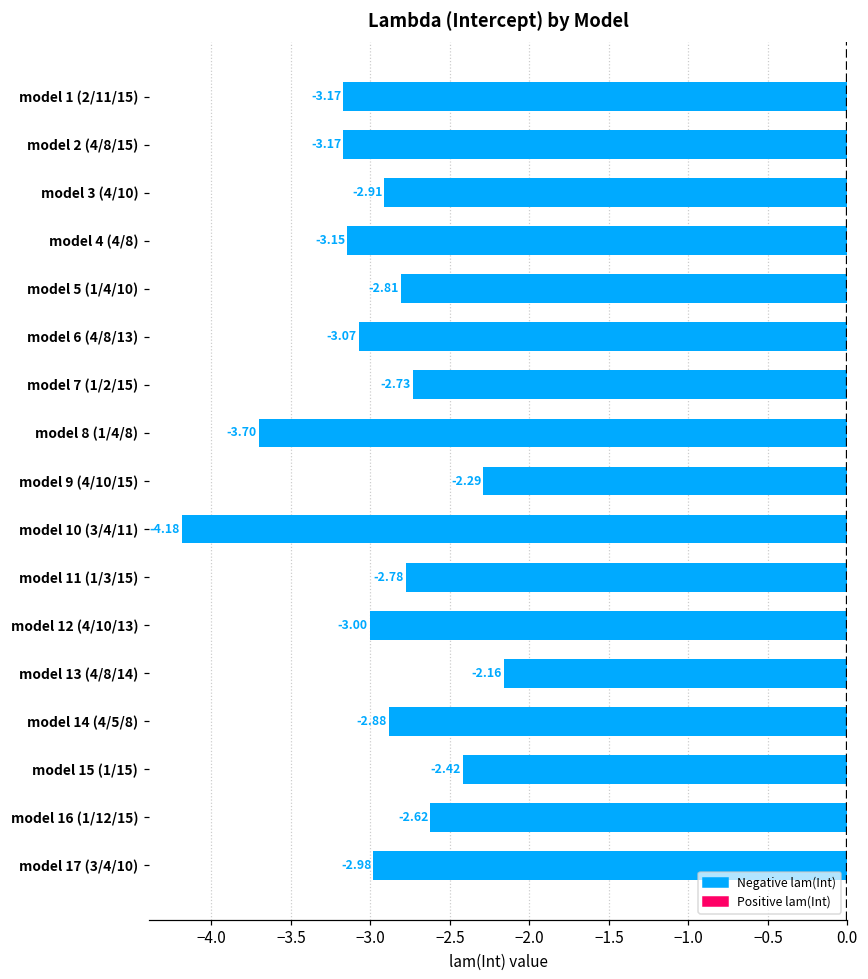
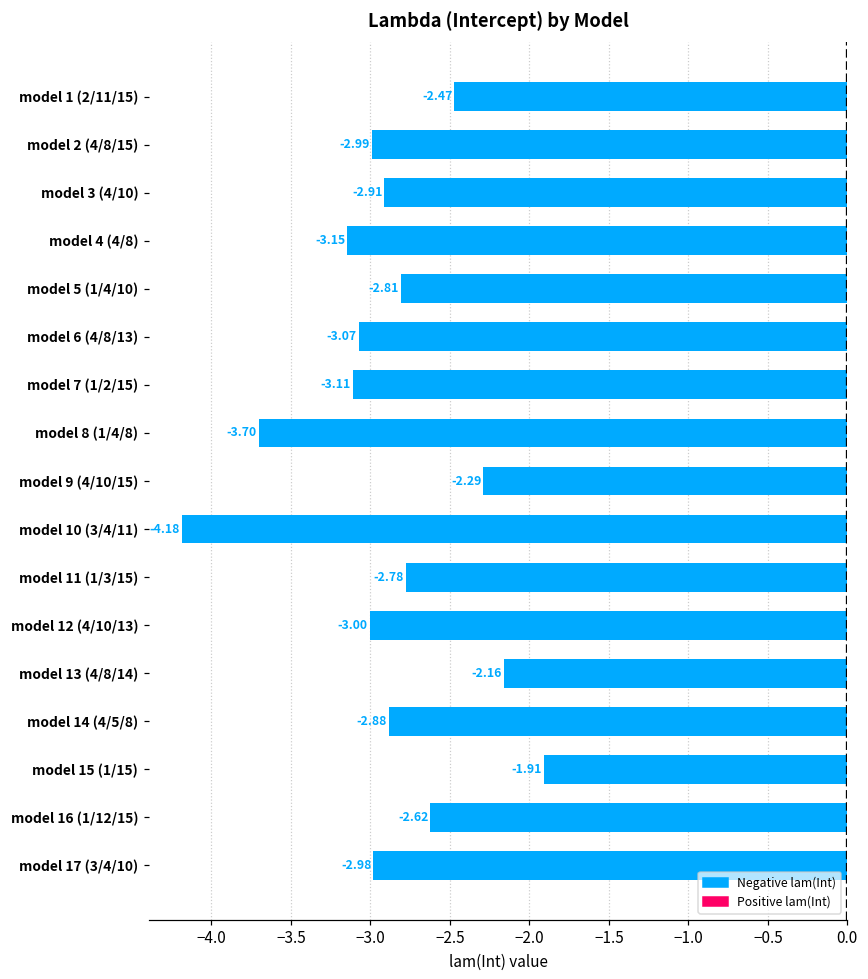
model 1 (2/11/15): -3.17 -> -2.47
model 2 (4/8/15): -3.17 -> -2.99
model 7 (1/2/15): -2.73 -> -3.11
model 15 (1/15): -2.42 -> -1.91
